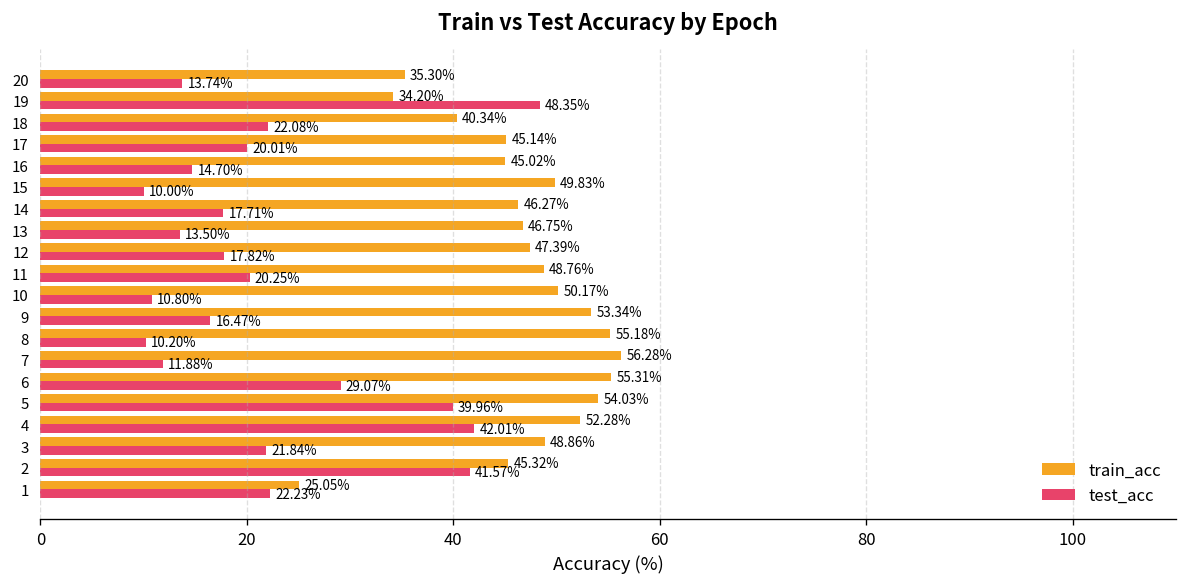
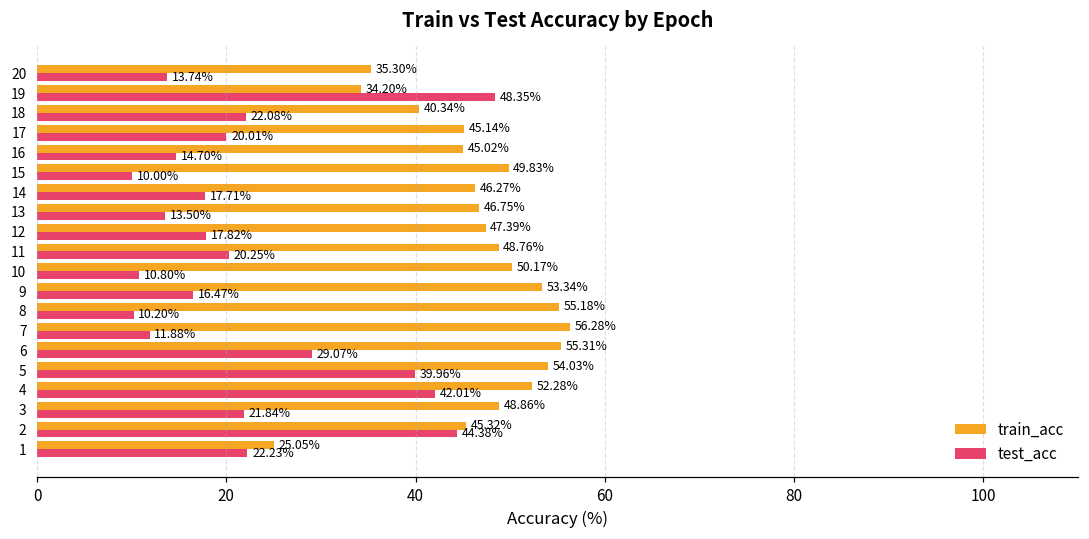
test_acc, 2: 41.57% -> 44.38%
